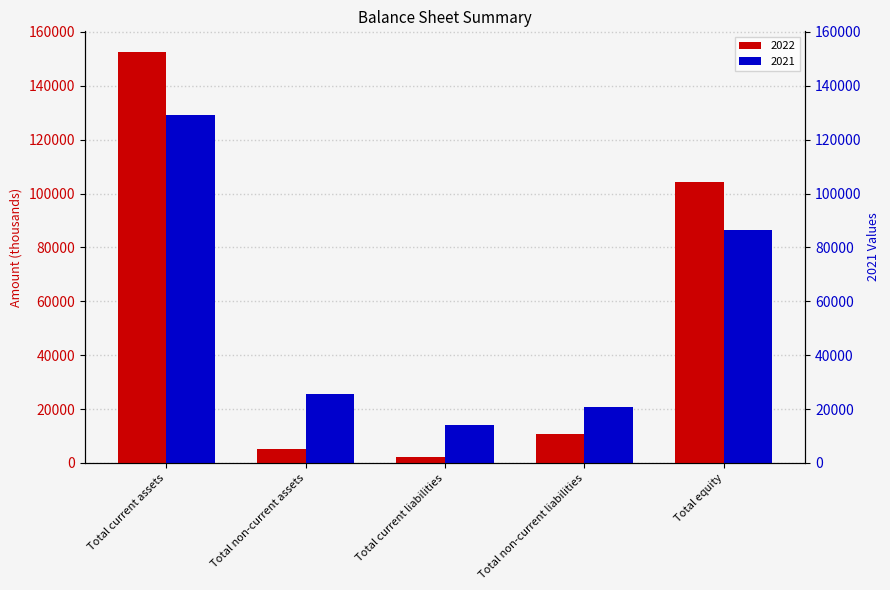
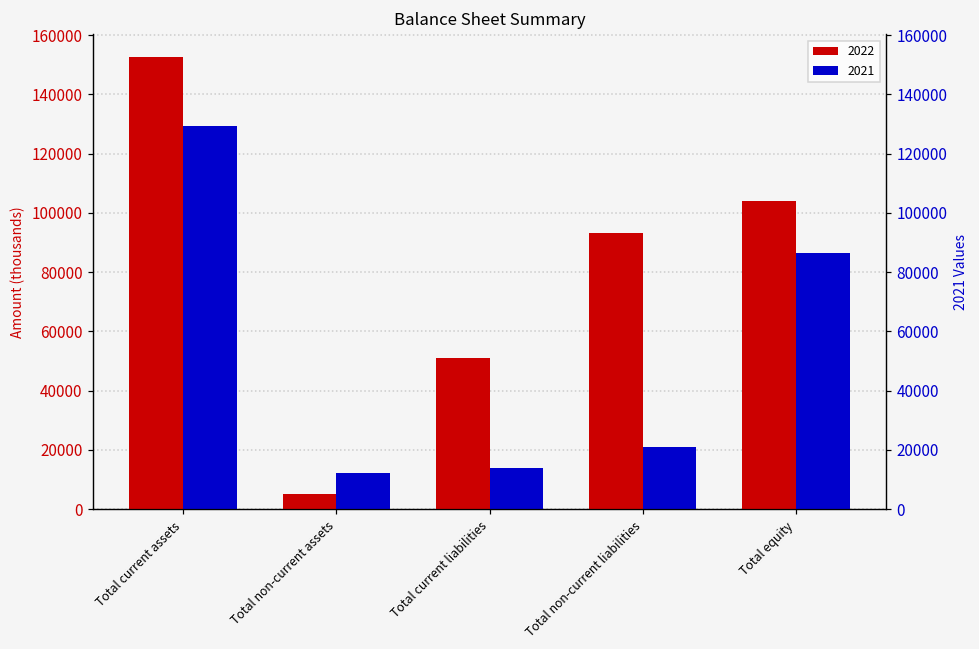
2021, Total non-current assets: 26000 -> 12000
2022, Total current liabilities: 2000 -> 51000
2022, Total non-current liabilities: 11000 -> 93000
